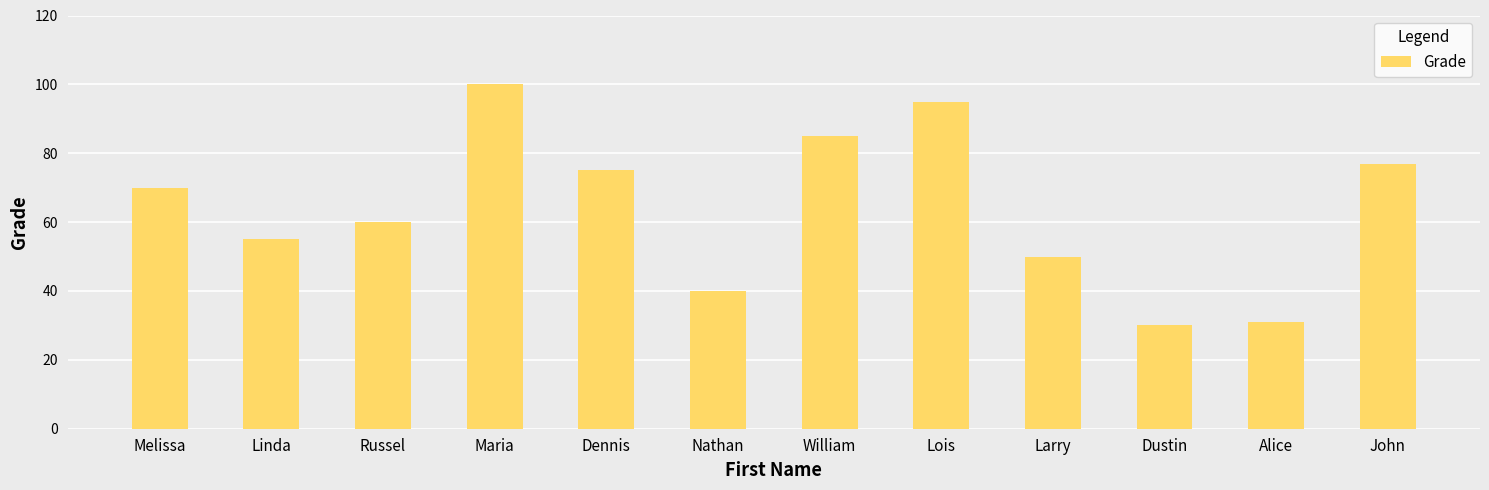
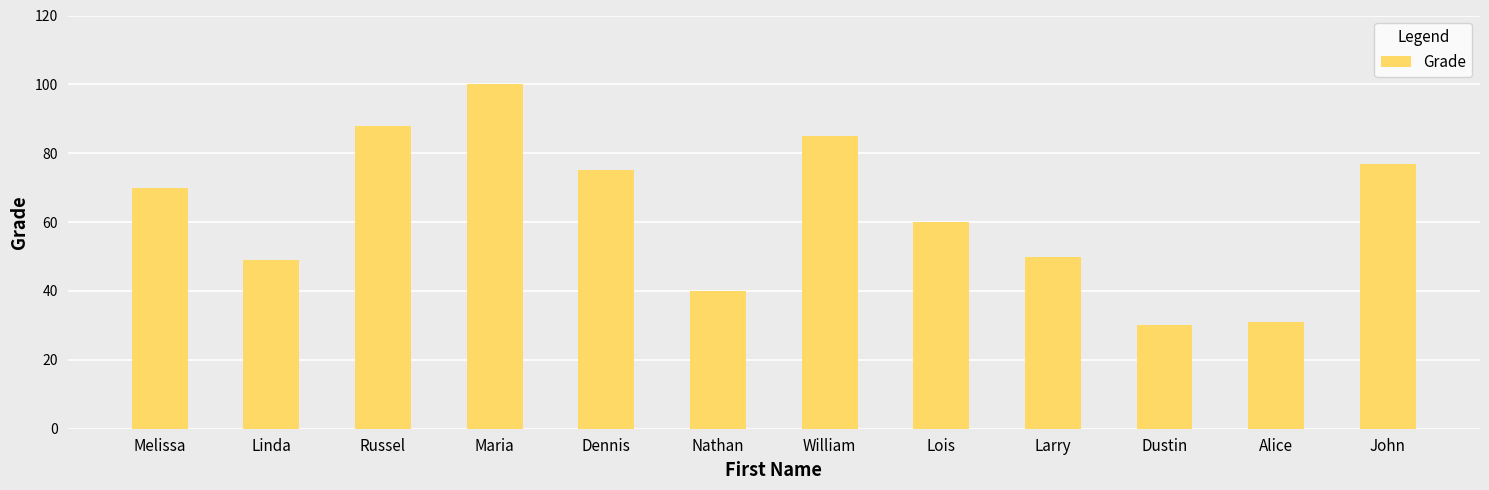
Linda: 55 -> 49
Russel: 60 -> 88
Lois: 95 -> 60
